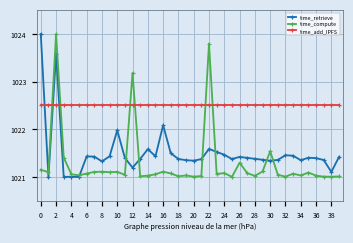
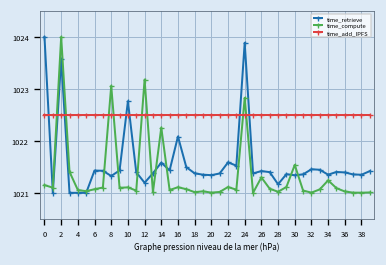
time_compute, 8: 1021.1 -> 1023.1
time_retrieve, 10: 1022.0 -> 1022.8
time_compute, 14: 1021.0 -> 1022.3
time_compute, 22: 1023.8 -> 1021.1
time_retrieve, 24: 1021.5 -> 1023.9
time_compute, 24: 1021.1 -> 1022.8
time_retrieve, 28: 1021.4 -> 1021.2
time_compute, 34: 1021.0 -> 1021.2
time_retrieve, 38: 1021.1 -> 1021.3
